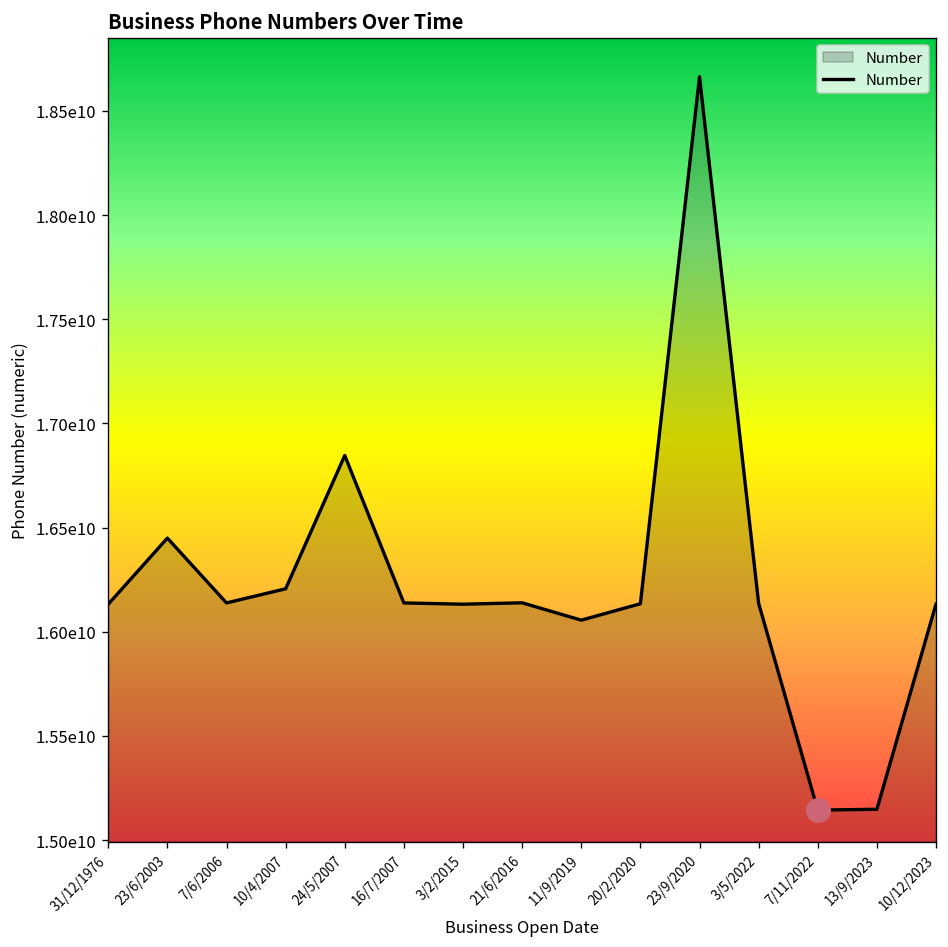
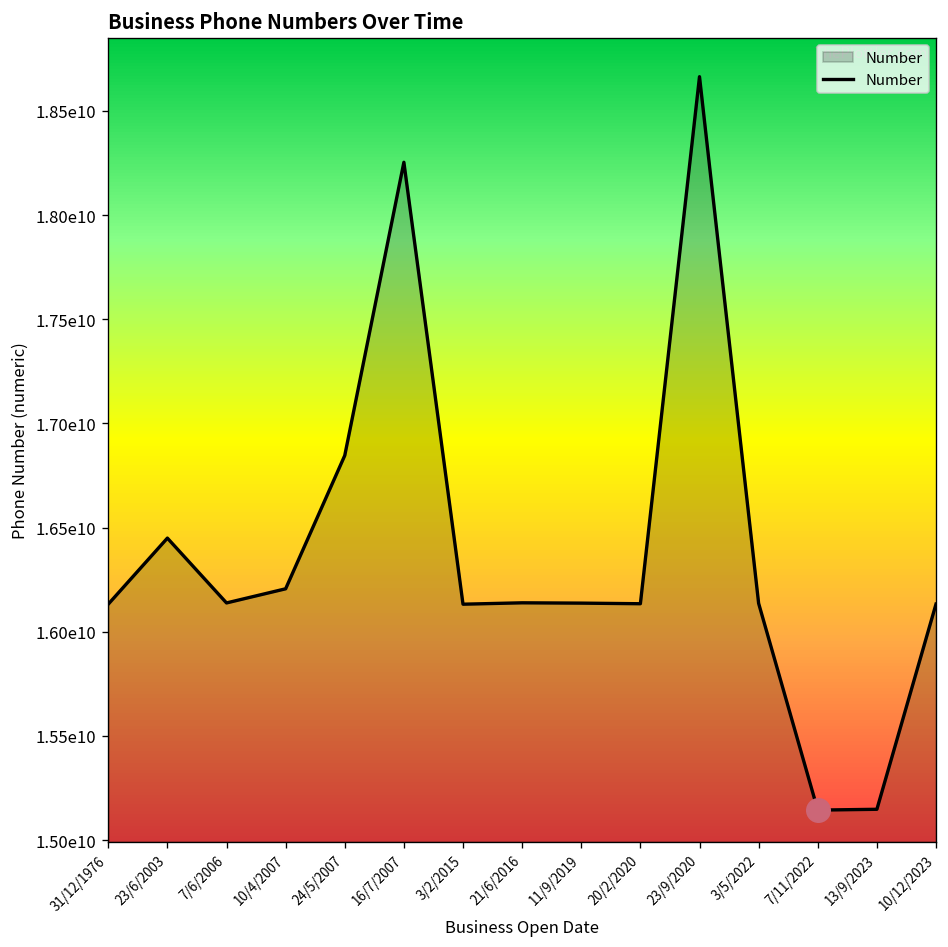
Number, 16/7/2007: 16140000000 -> 18250000000
Number, 11/9/2019: 16060000000 -> 16140000000
